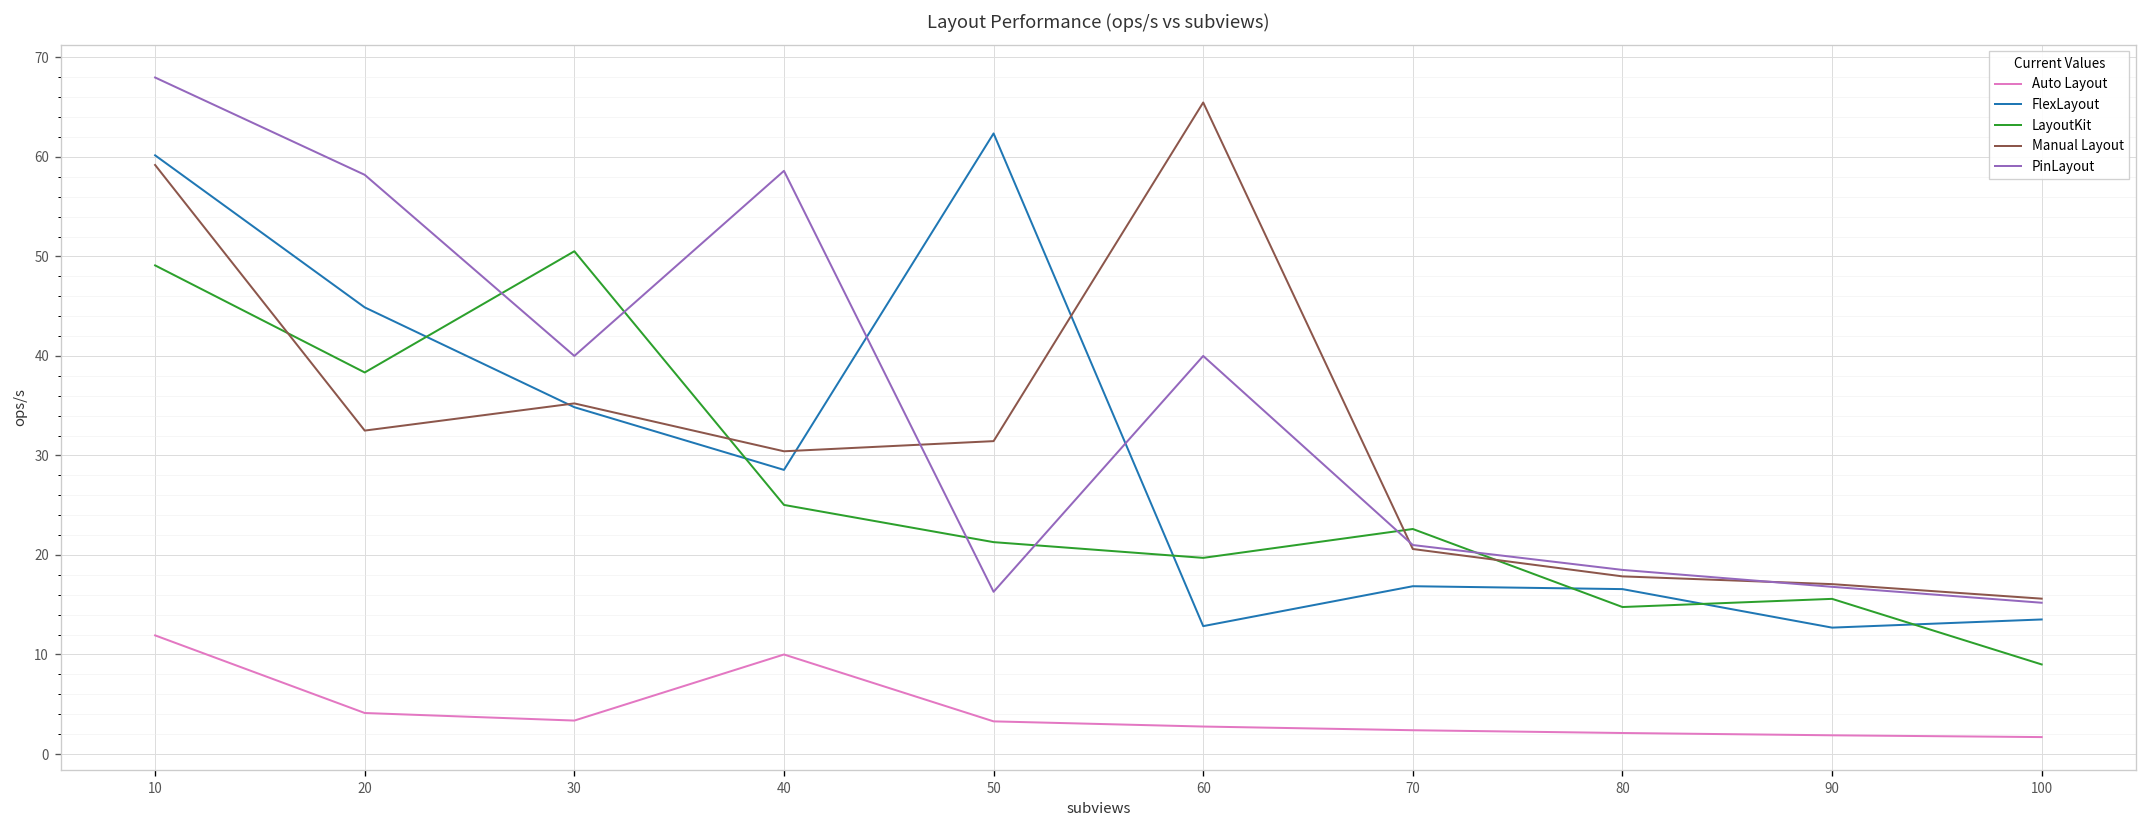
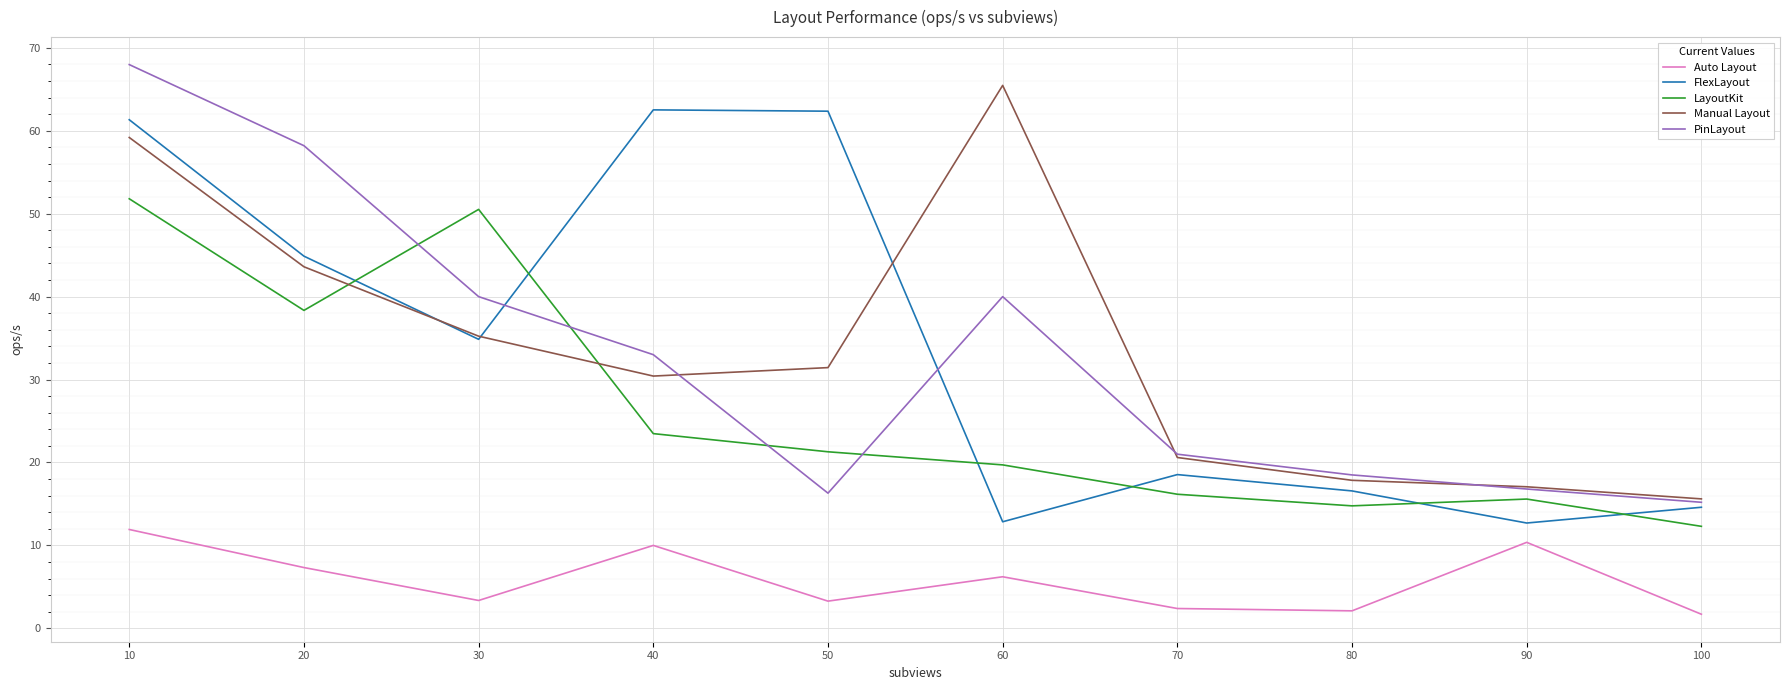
FlexLayout, 10: 60 -> 61
LayoutKit, 10: 49 -> 52
Auto Layout, 20: 4 -> 7
Manual Layout, 20: 33 -> 44
FlexLayout, 40: 29 -> 63
LayoutKit, 40: 25 -> 23
PinLayout, 40: 59 -> 33
Auto Layout, 60: 3 -> 6
FlexLayout, 70: 17 -> 19
LayoutKit, 70: 23 -> 16
Auto Layout, 90: 2 -> 10
FlexLayout, 100: 14 -> 15
LayoutKit, 100: 9 -> 12
